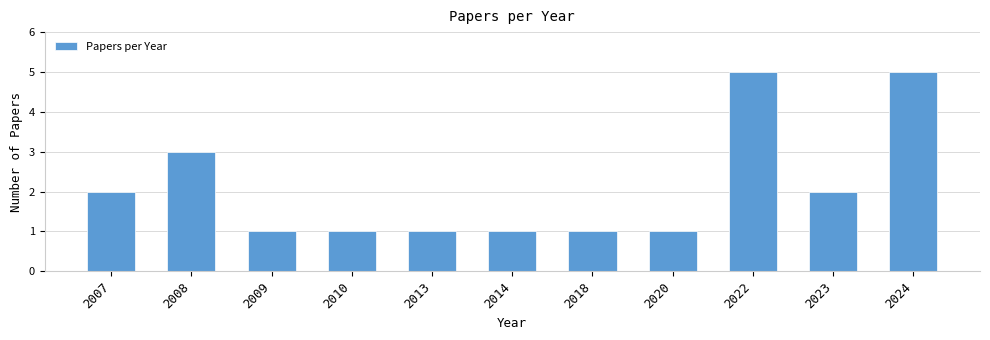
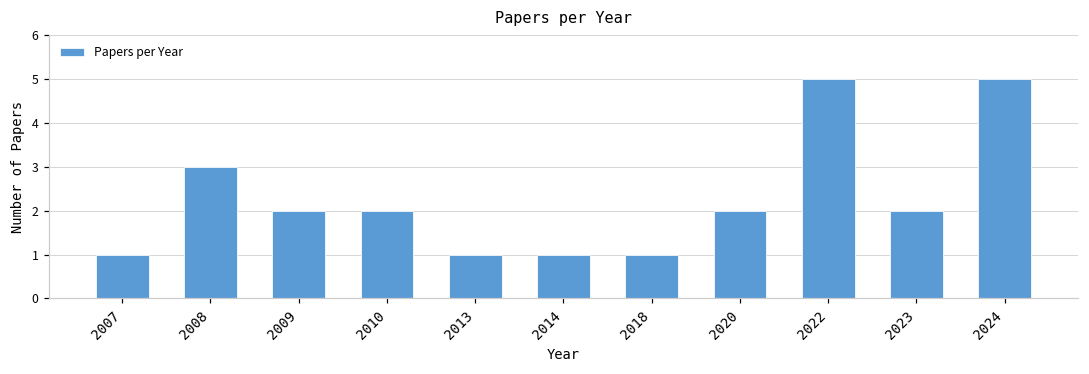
2007: 2 -> 1
2009: 1 -> 2
2010: 1 -> 2
2020: 1 -> 2
